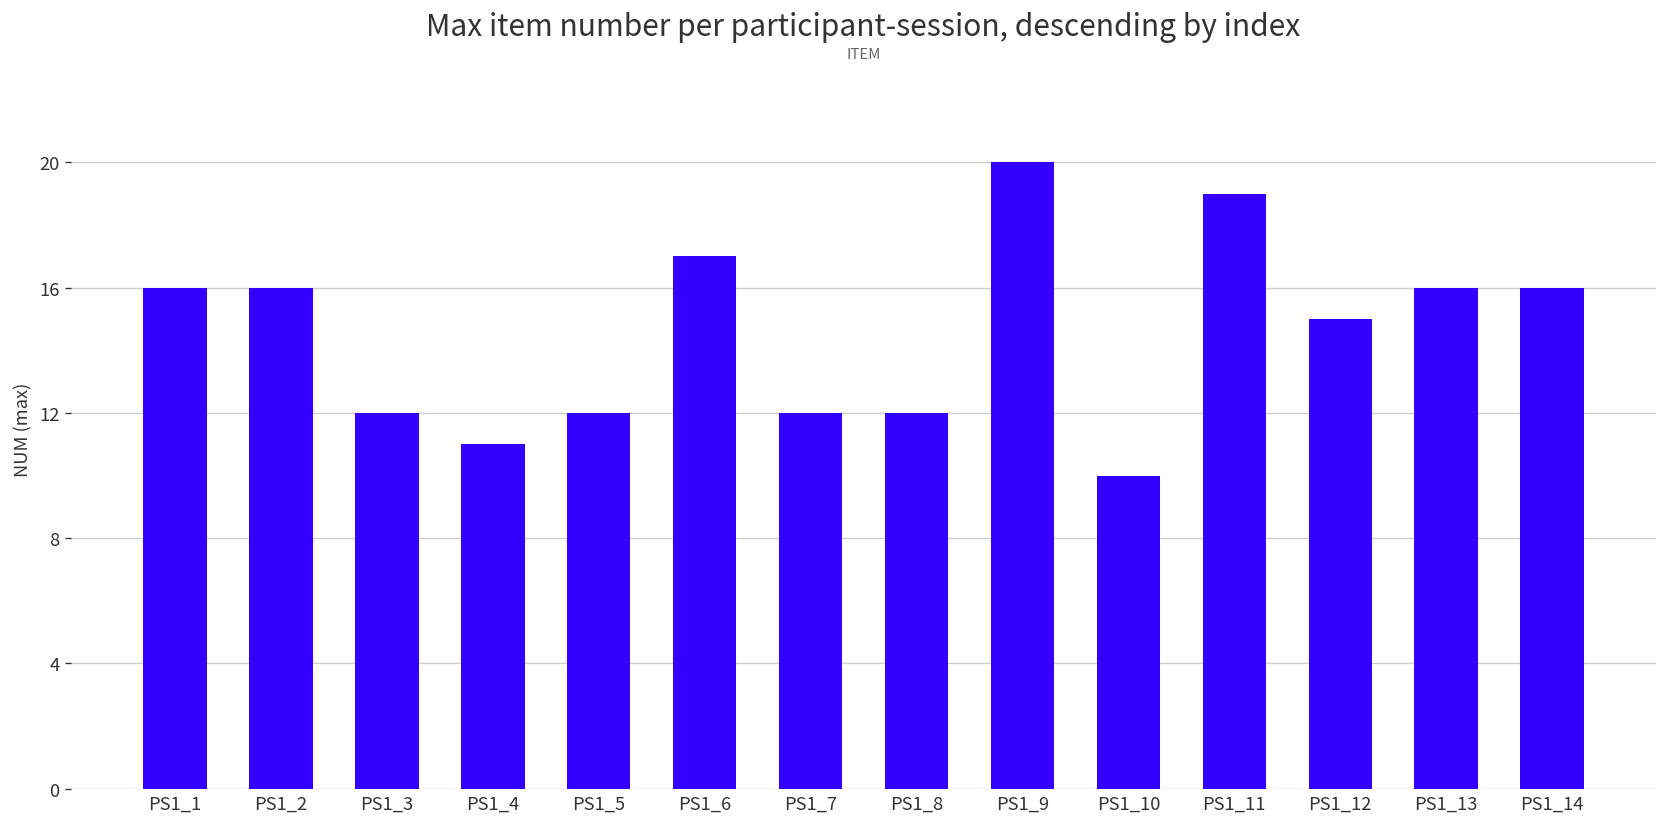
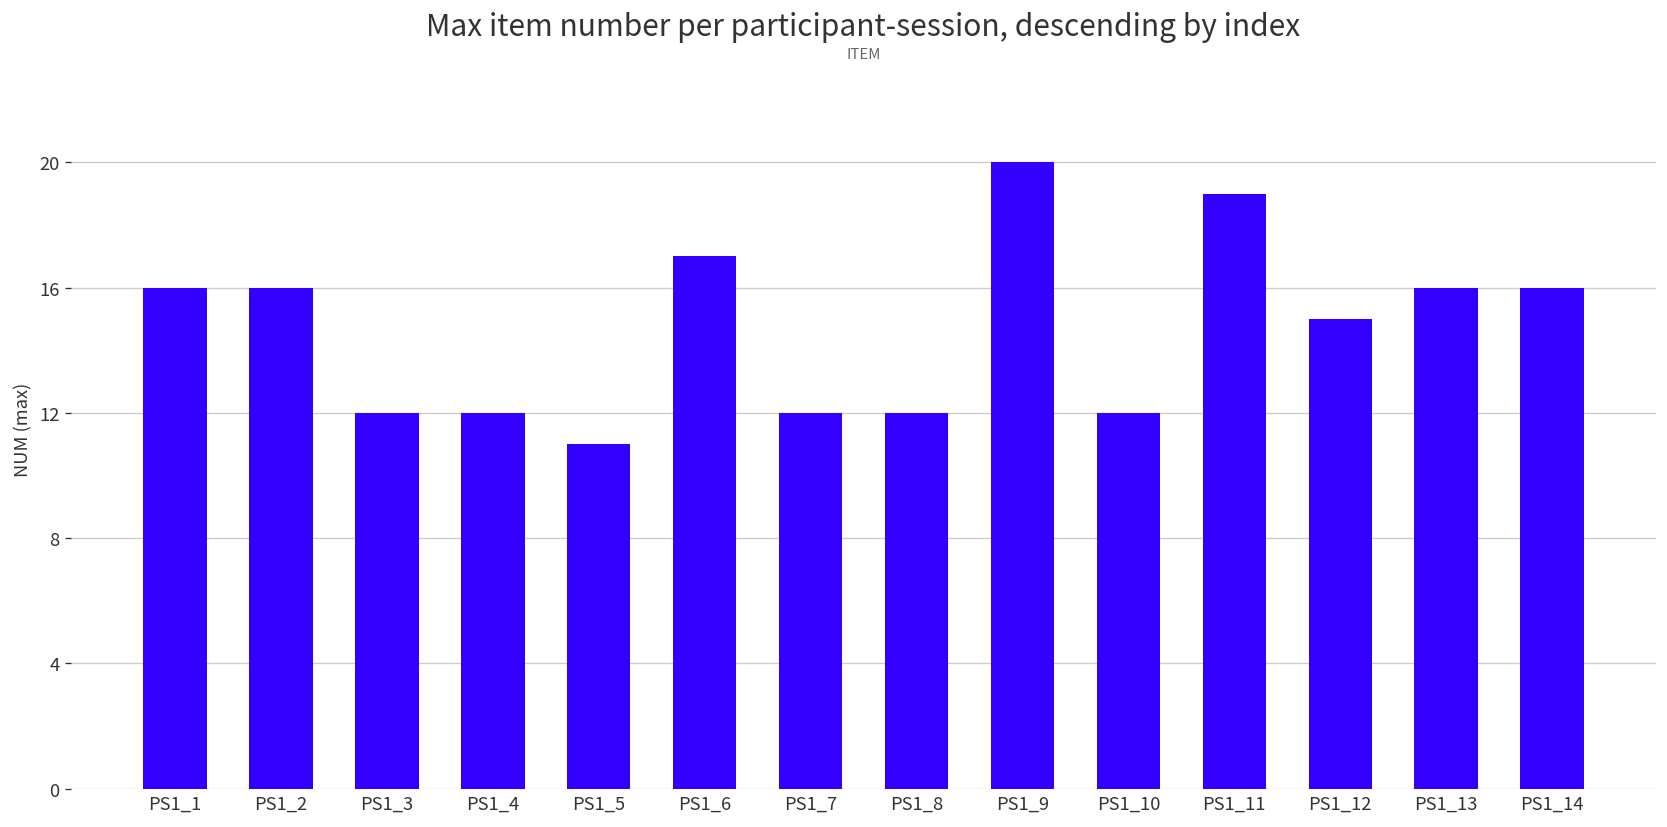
PS1_4: 11 -> 12
PS1_5: 12 -> 11
PS1_10: 10 -> 12
